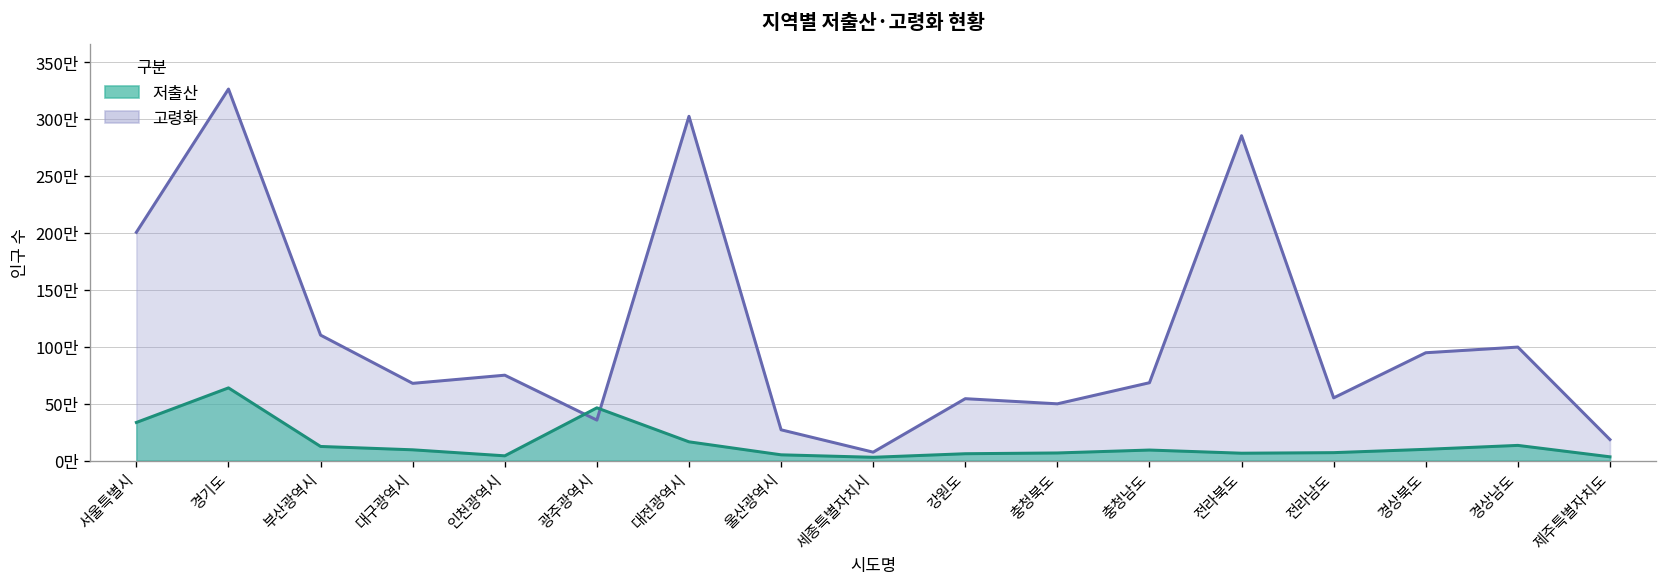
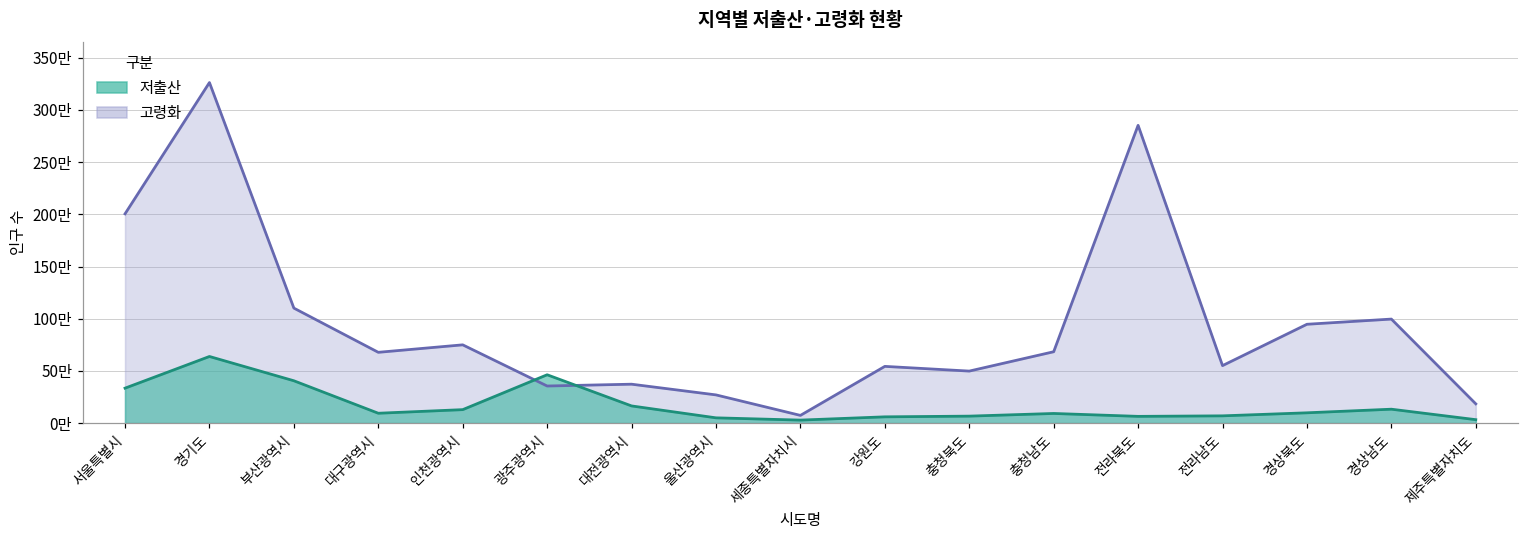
저출산, 부산광역시: 10만 -> 40만
저출산, 인천광역시: 0만 -> 10만
고령화, 대전광역시: 300만 -> 40만
